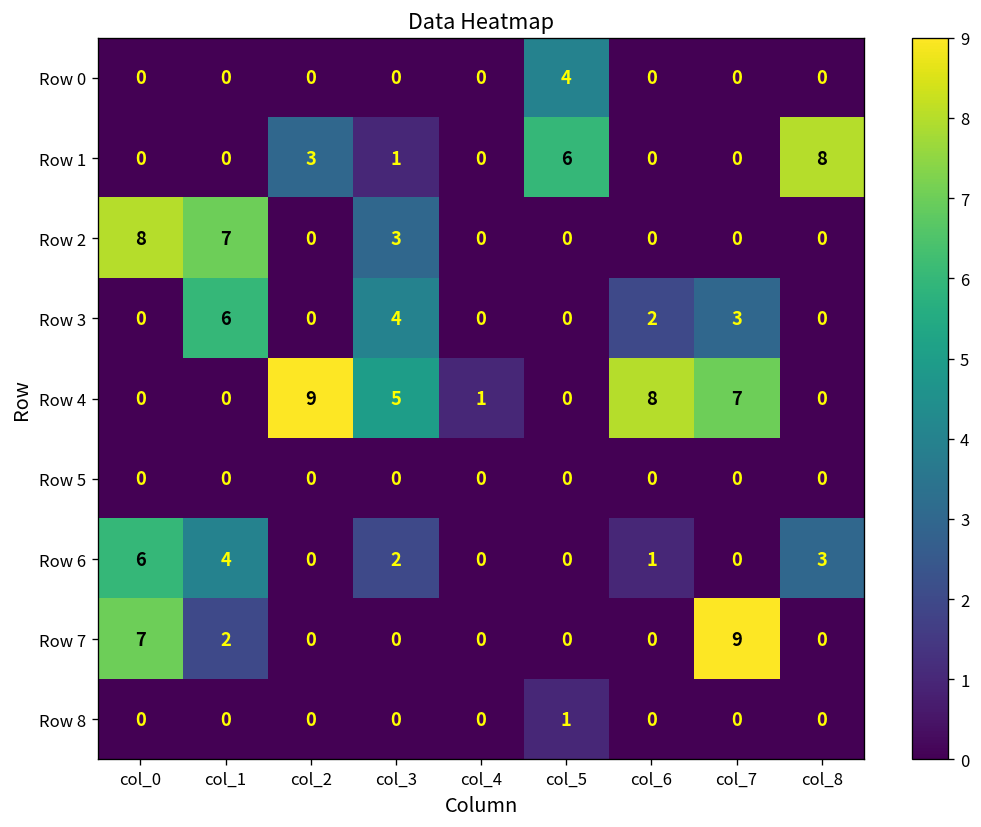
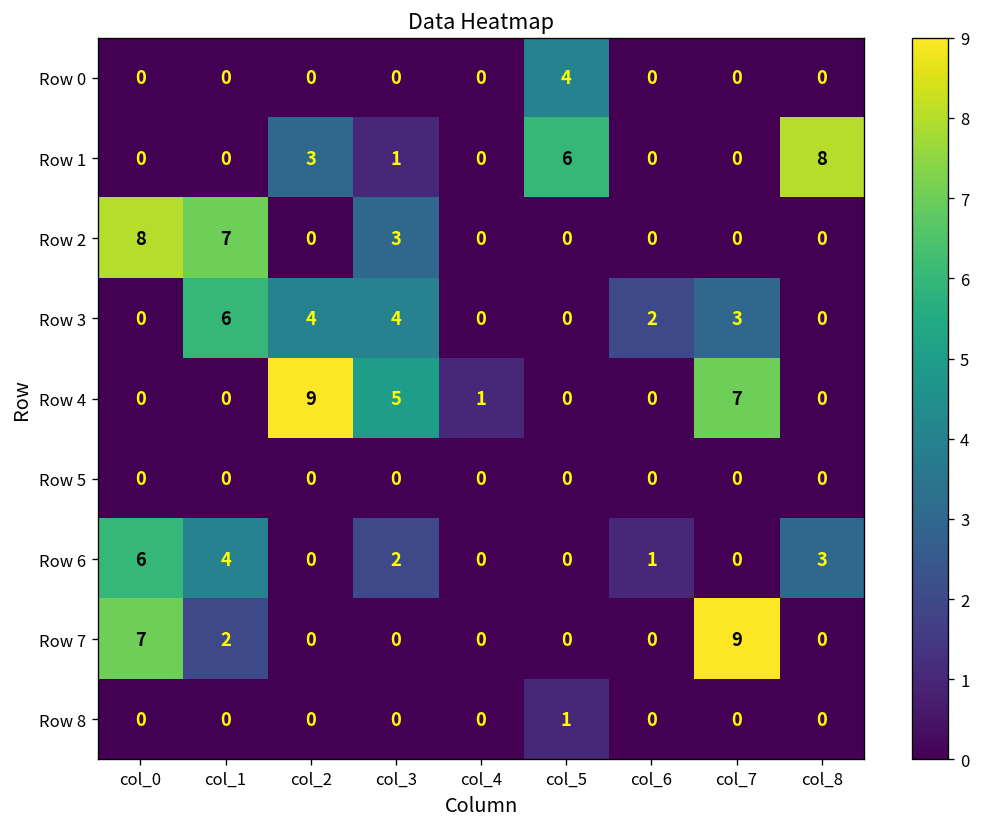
Row 3, col_2: 0 -> 4
Row 4, col_6: 8 -> 0
